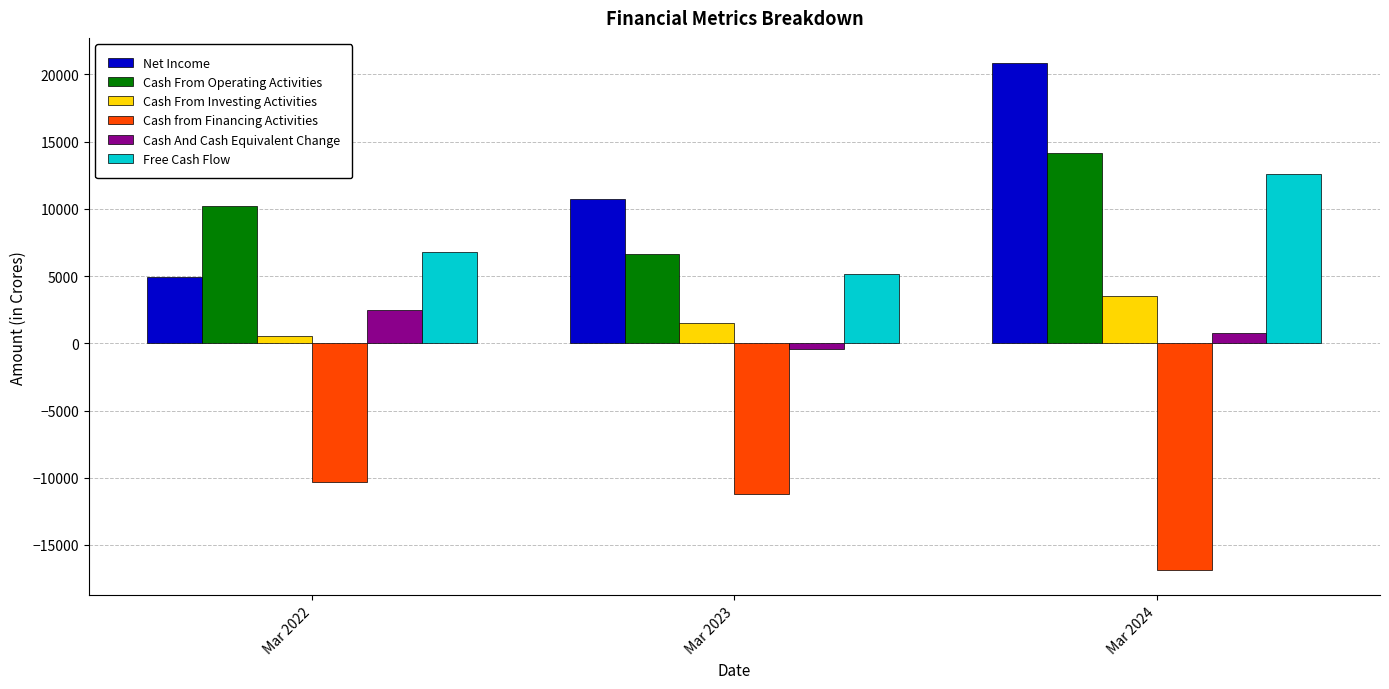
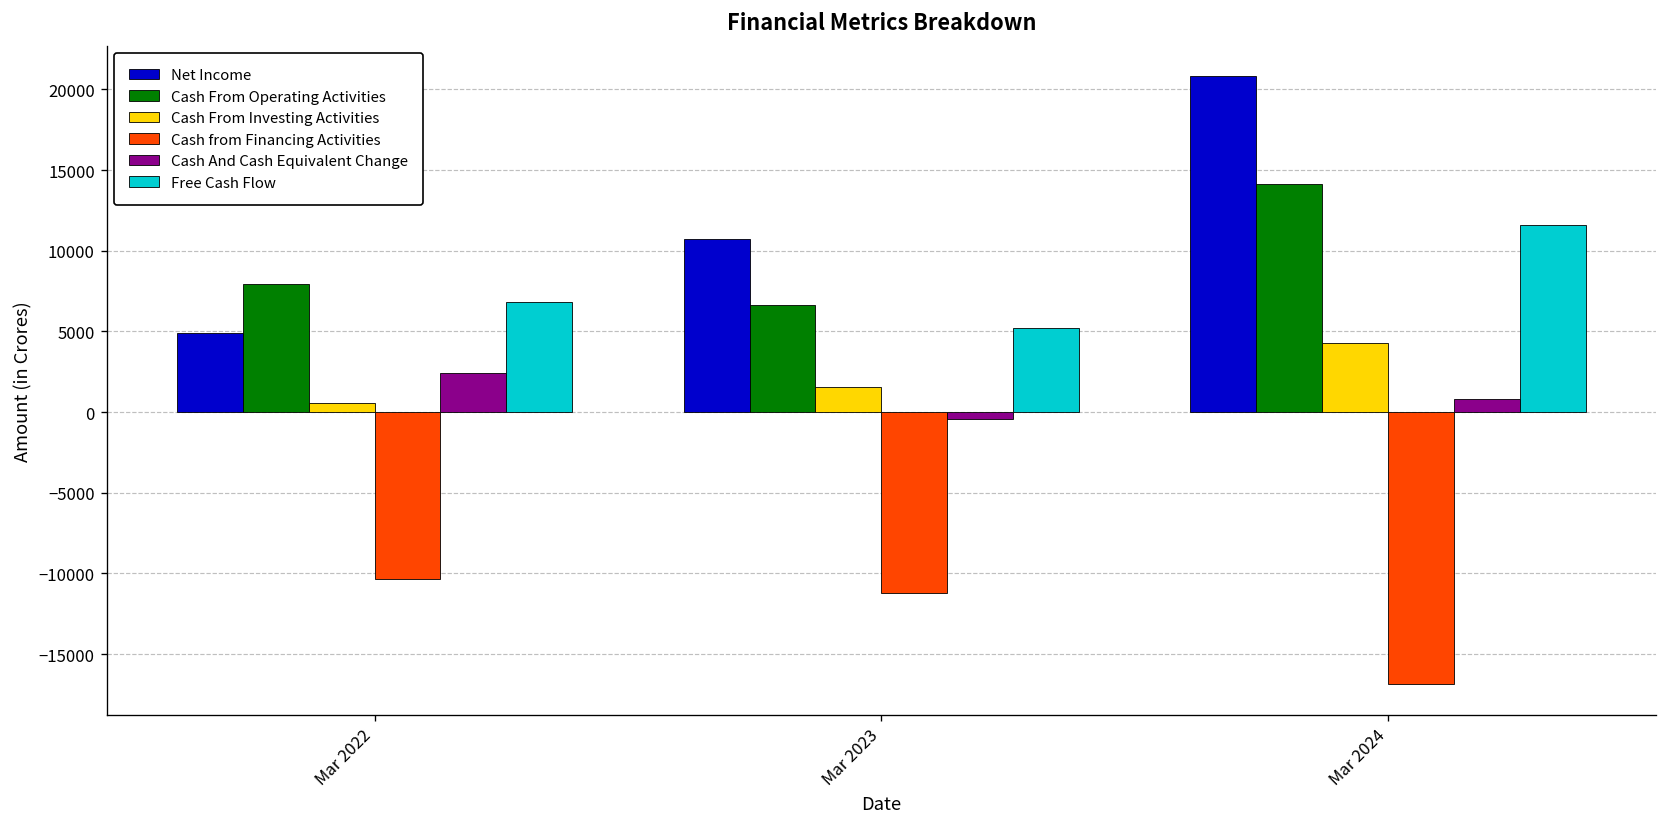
Cash From Operating Activities, Mar 2022: 10200 -> 8000
Cash From Investing Activities, Mar 2024: 3500 -> 4300
Free Cash Flow, Mar 2024: 12600 -> 11600
